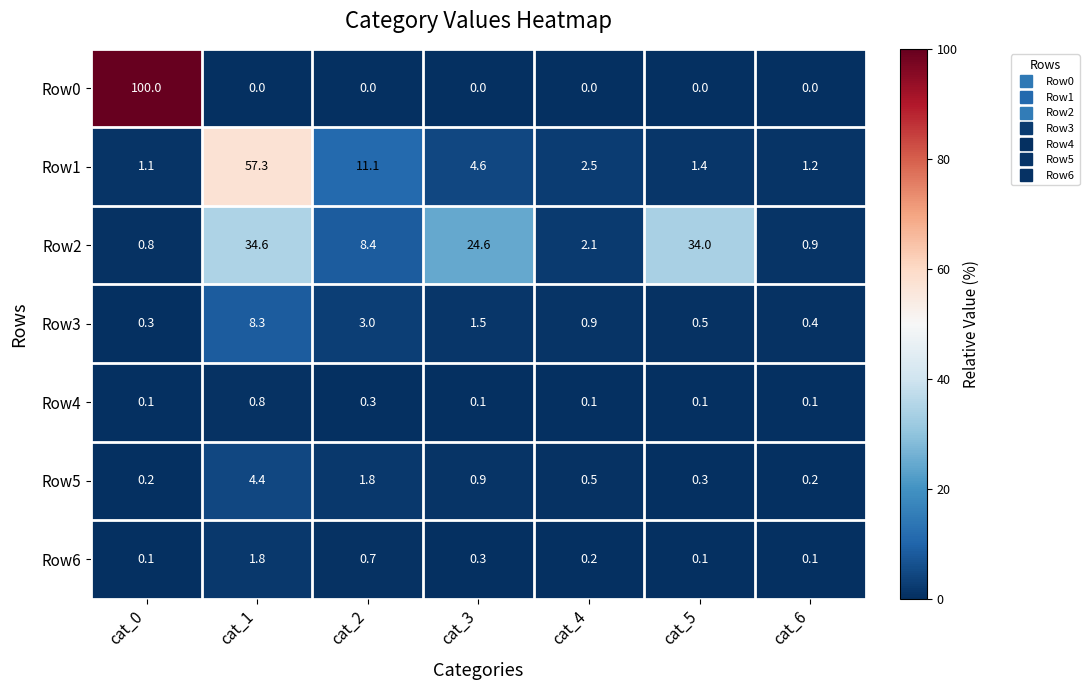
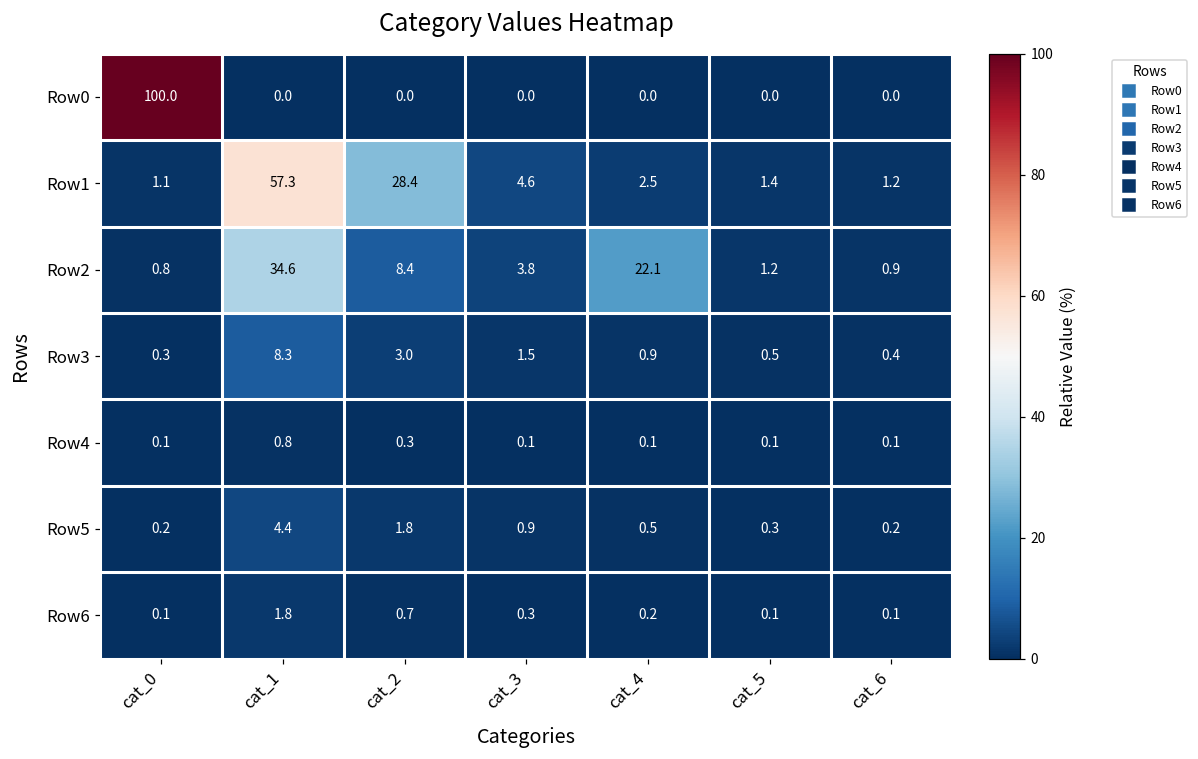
Row1, cat_2: 11.1 -> 28.4
Row2, cat_3: 24.6 -> 3.8
Row2, cat_4: 2.1 -> 22.1
Row2, cat_5: 34.0 -> 1.2
